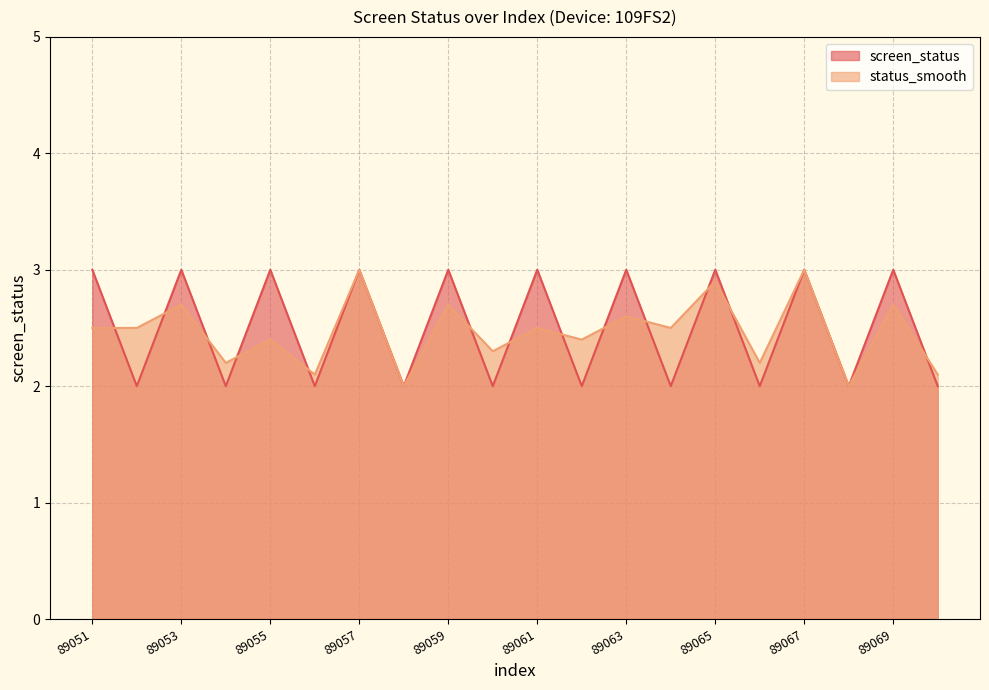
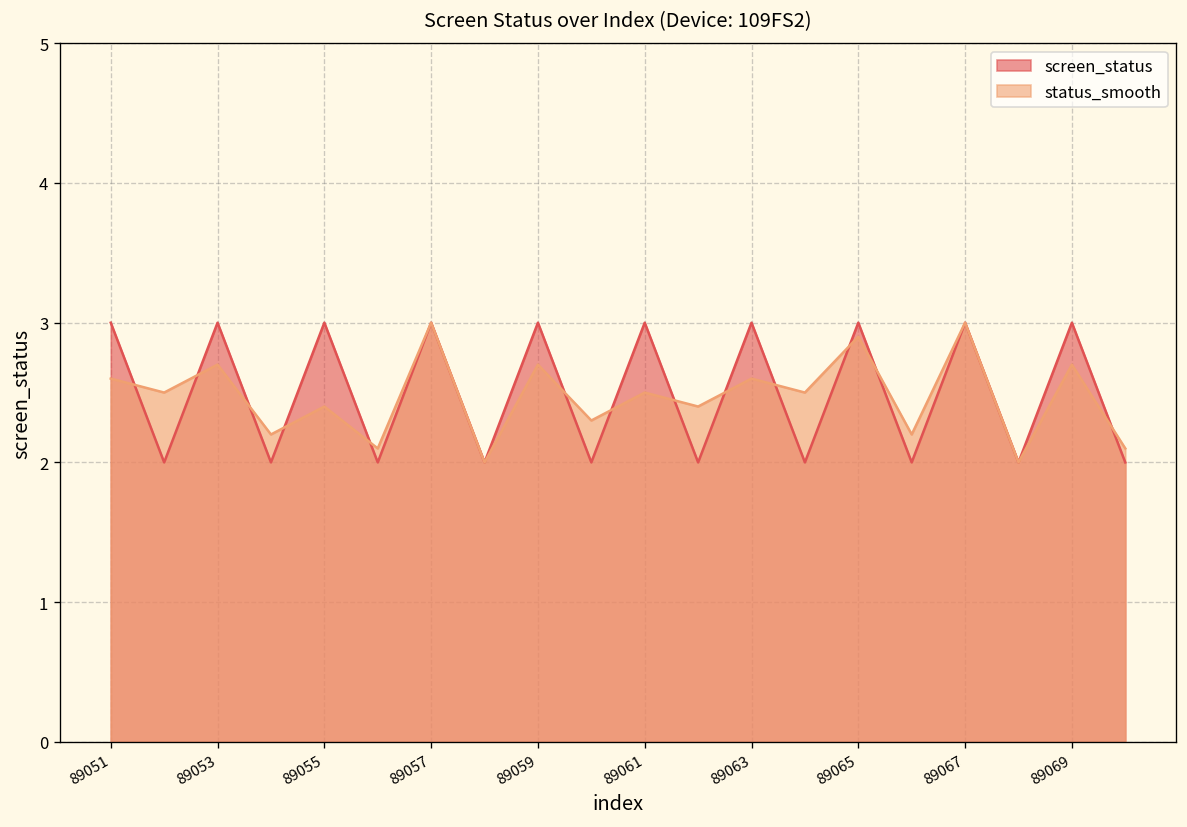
status_smooth, 89051: 2.5 -> 2.6
